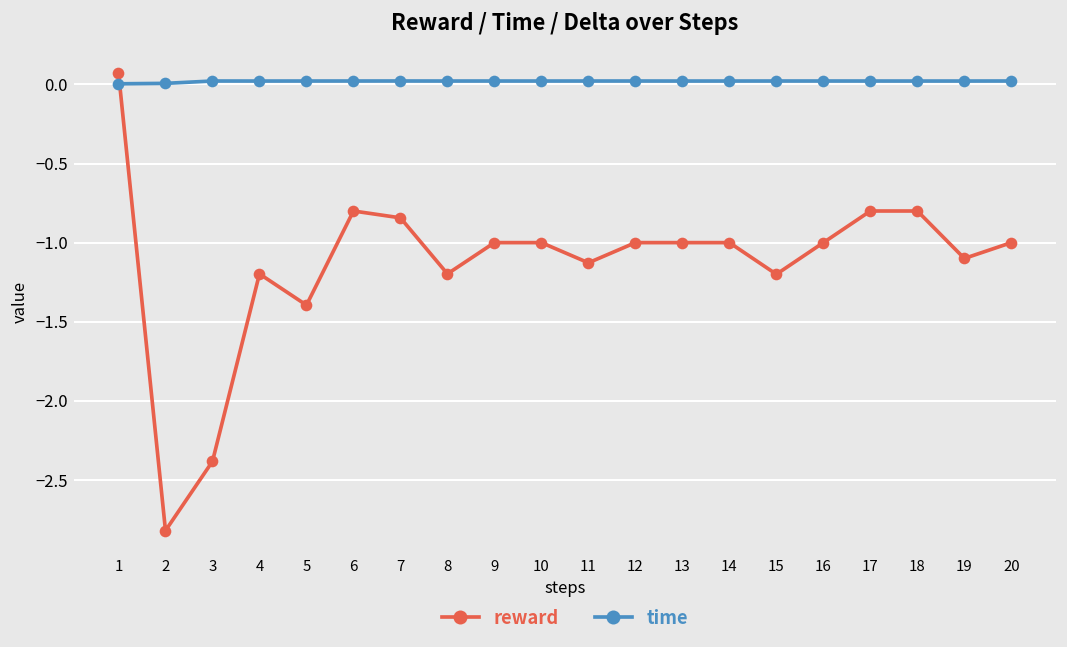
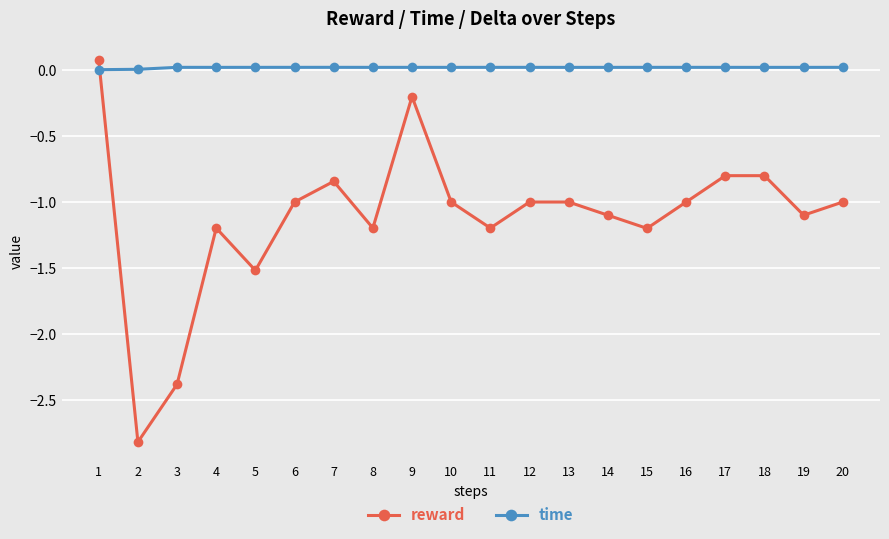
reward, 5: -1.40 -> -1.52
reward, 6: -0.8 -> -1.0
reward, 9: -1.0 -> -0.2
reward, 11: -1.13 -> -1.20
reward, 14: -1.0 -> -1.1
